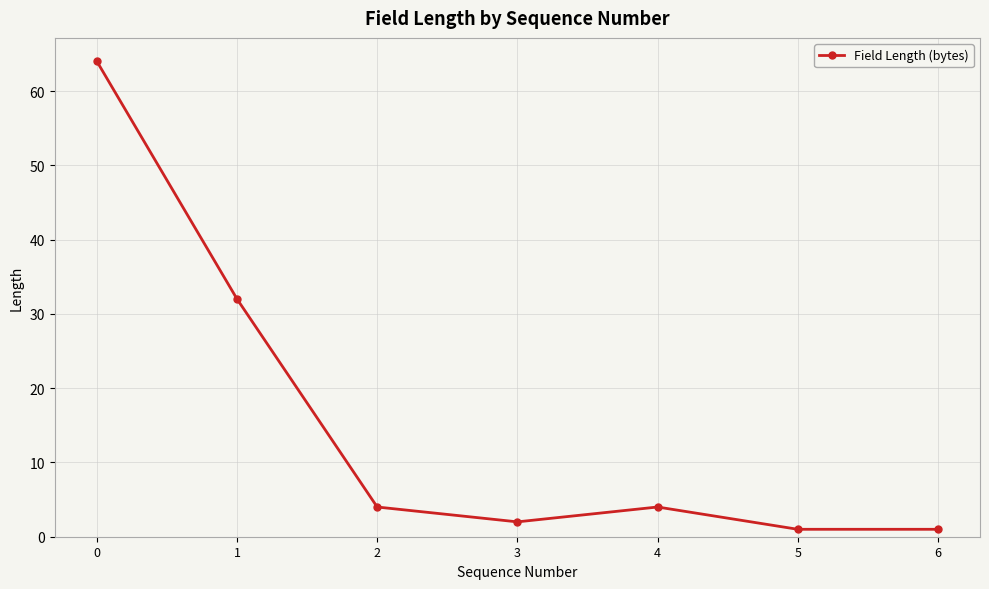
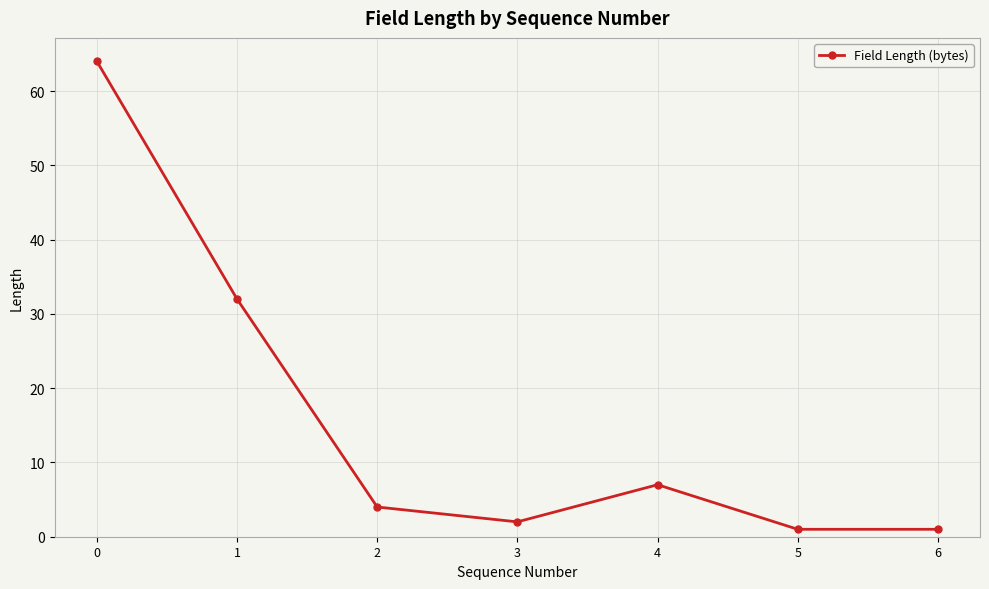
4: 4 -> 7
